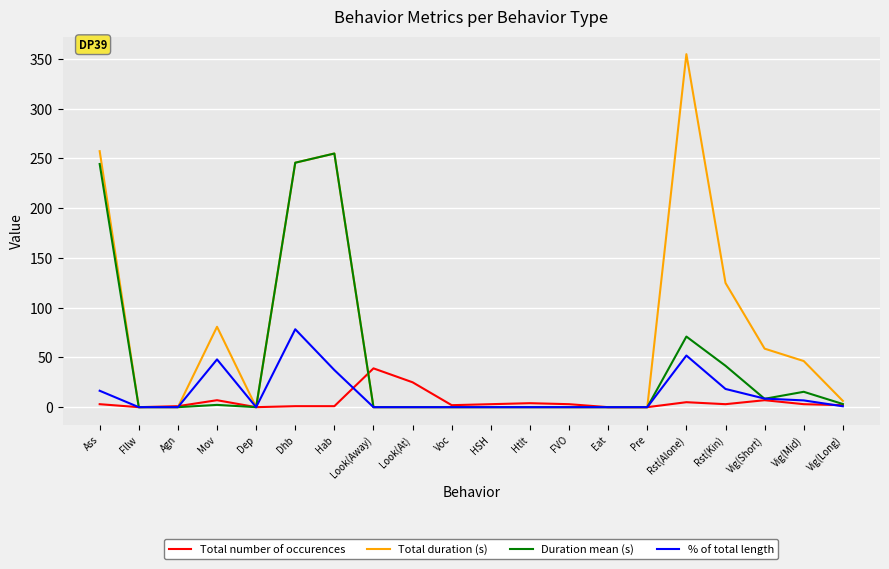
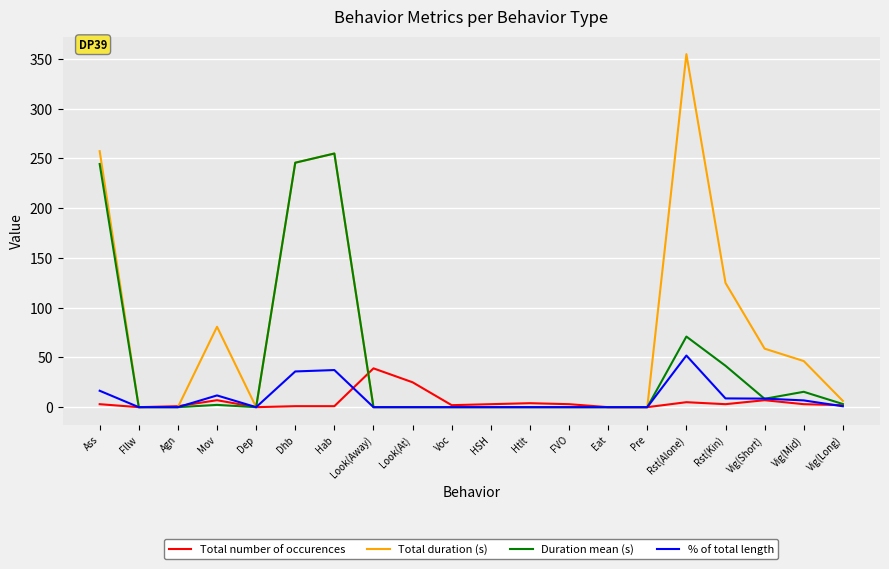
% of total length, Mov: 50 -> 10
% of total length, Dhb: 80 -> 40
% of total length, Rst(Kin): 20 -> 10
